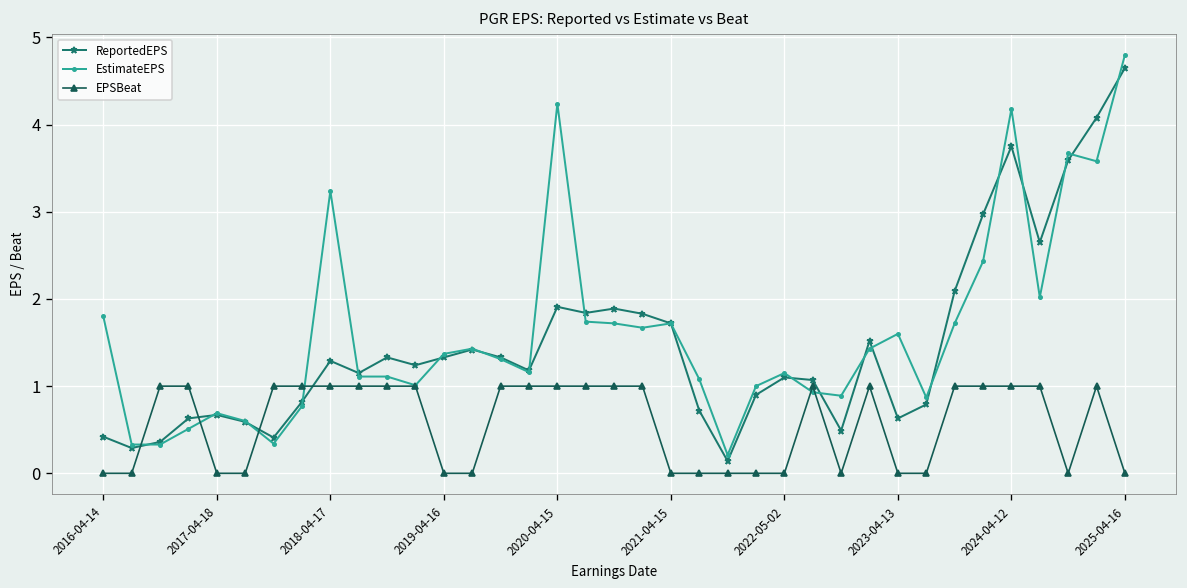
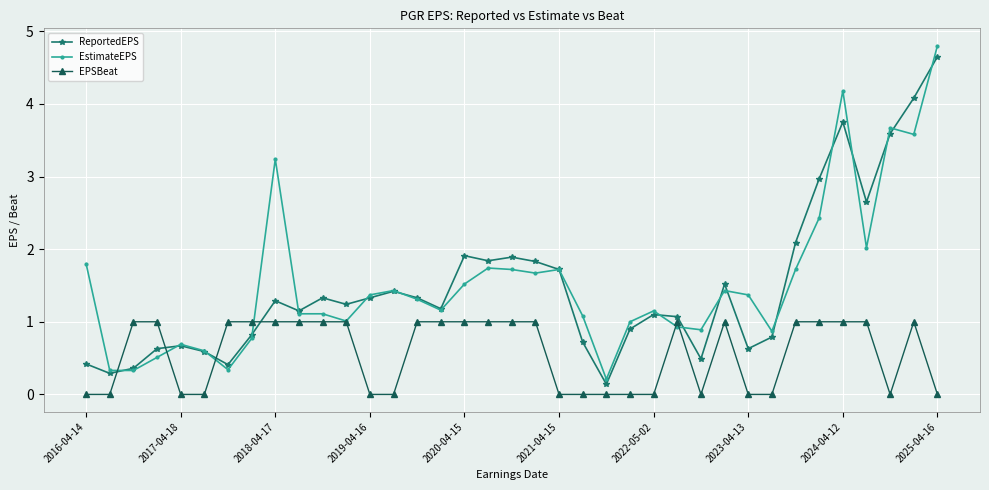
EstimateEPS, 2020-04-15: 4.2 -> 1.5
EstimateEPS, 2023-04-13: 1.6 -> 1.4
